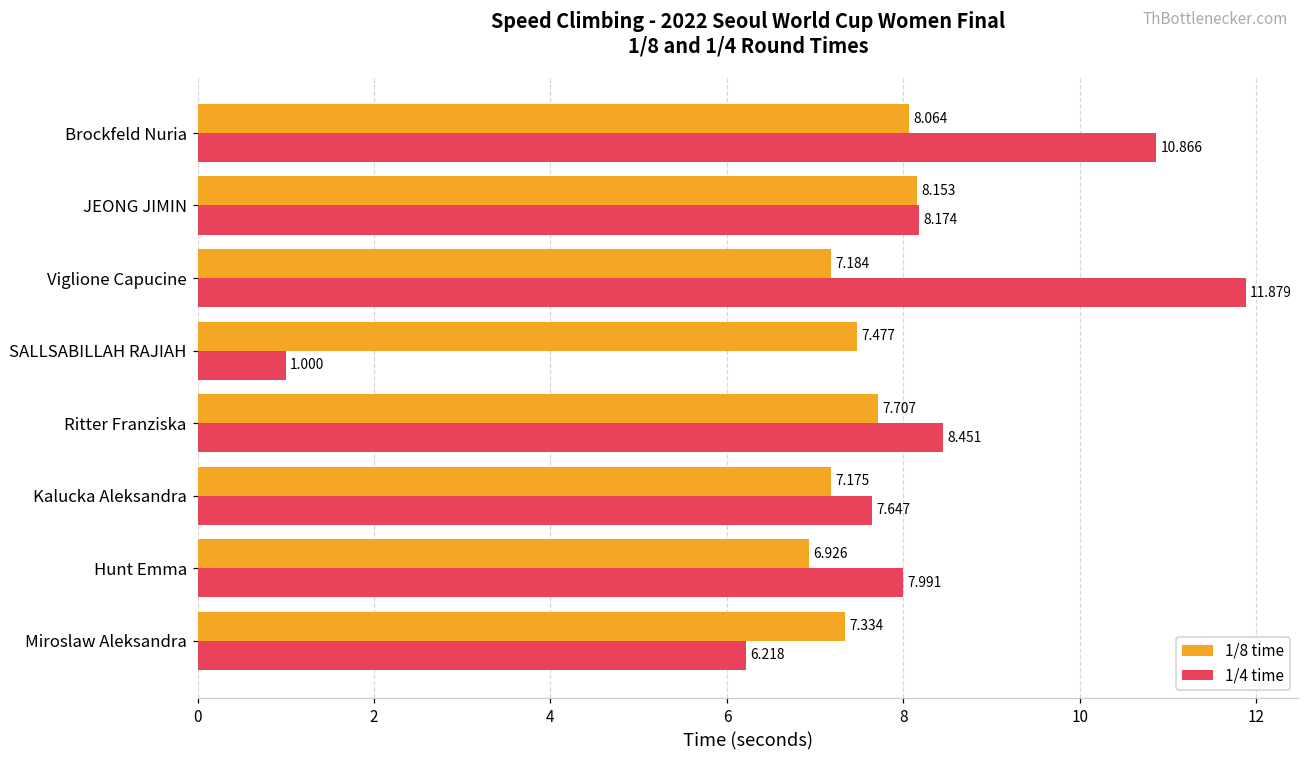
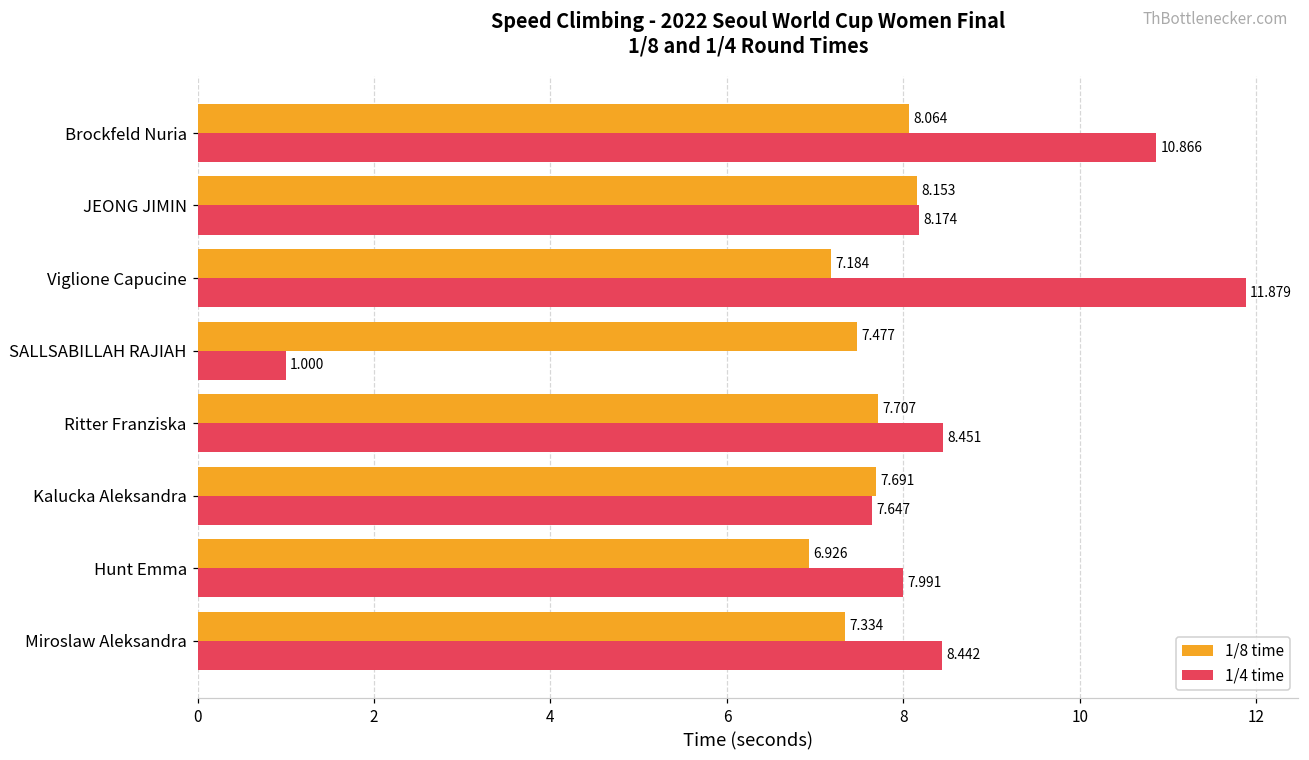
1/8 time, Kalucka Aleksandra: 7.175 -> 7.691
1/4 time, Miroslaw Aleksandra: 6.218 -> 8.442
